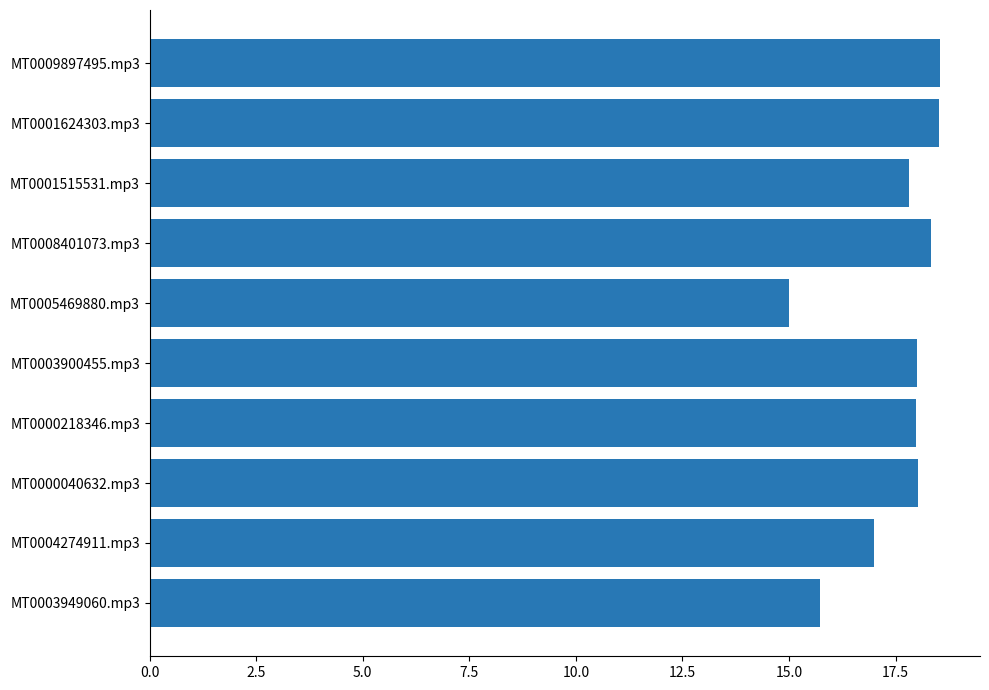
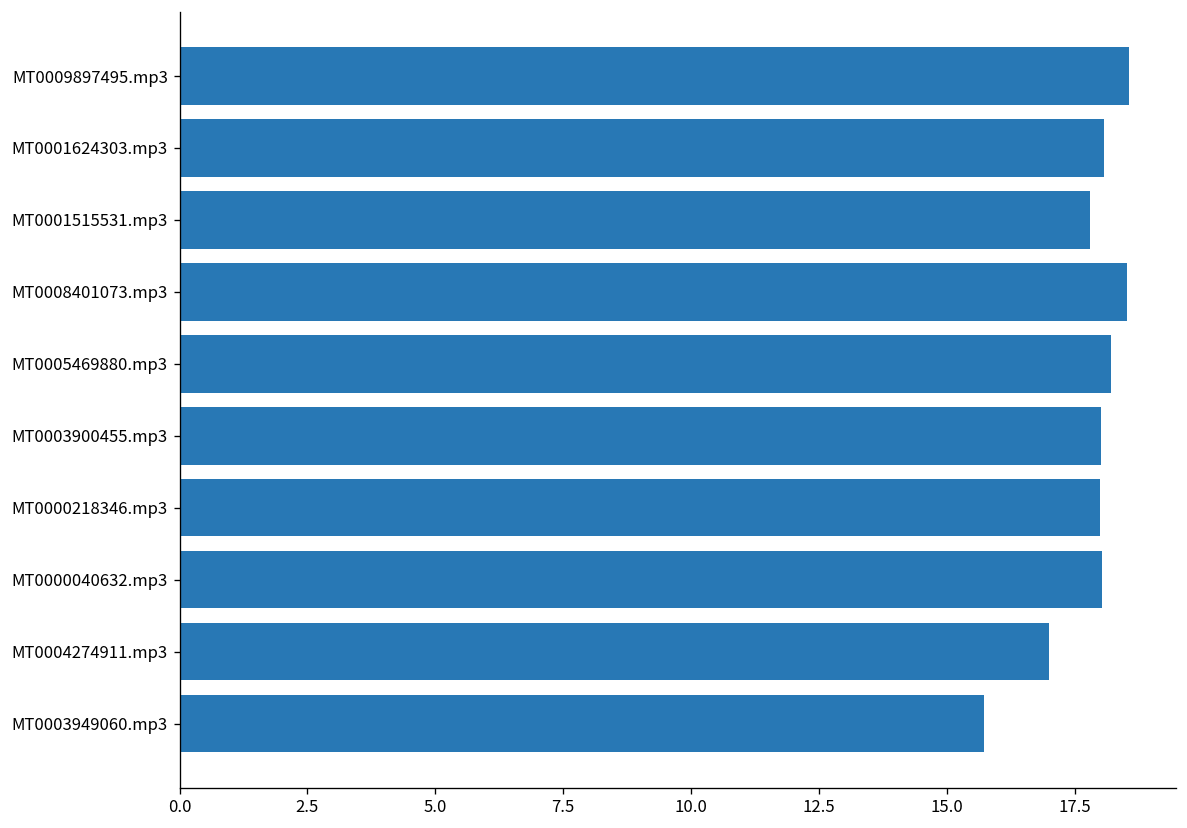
MT0001624303.mp3: 18.5 -> 18.1
MT0008401073.mp3: 18.3 -> 18.5
MT0005469880.mp3: 15.0 -> 18.2
